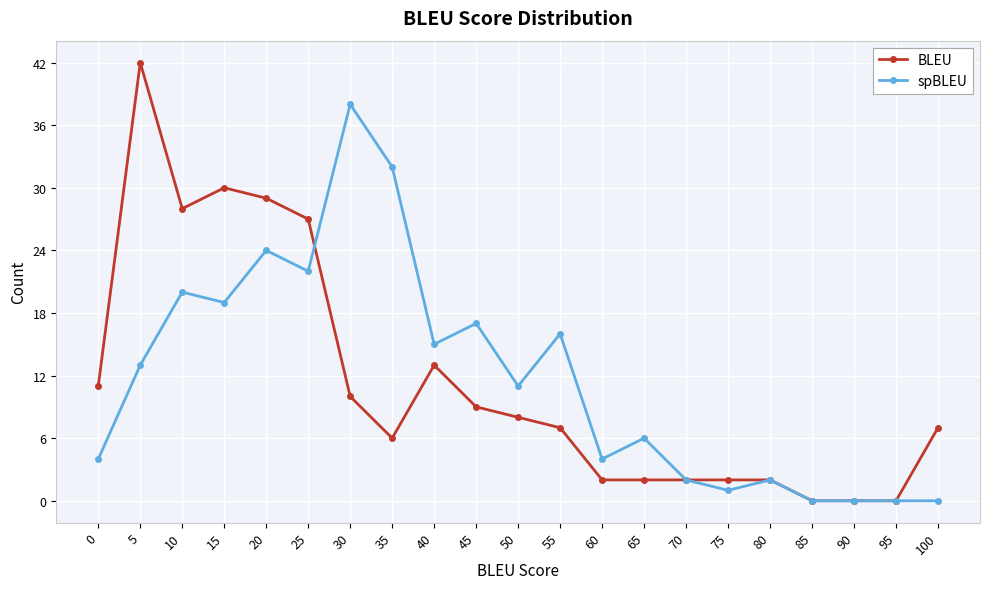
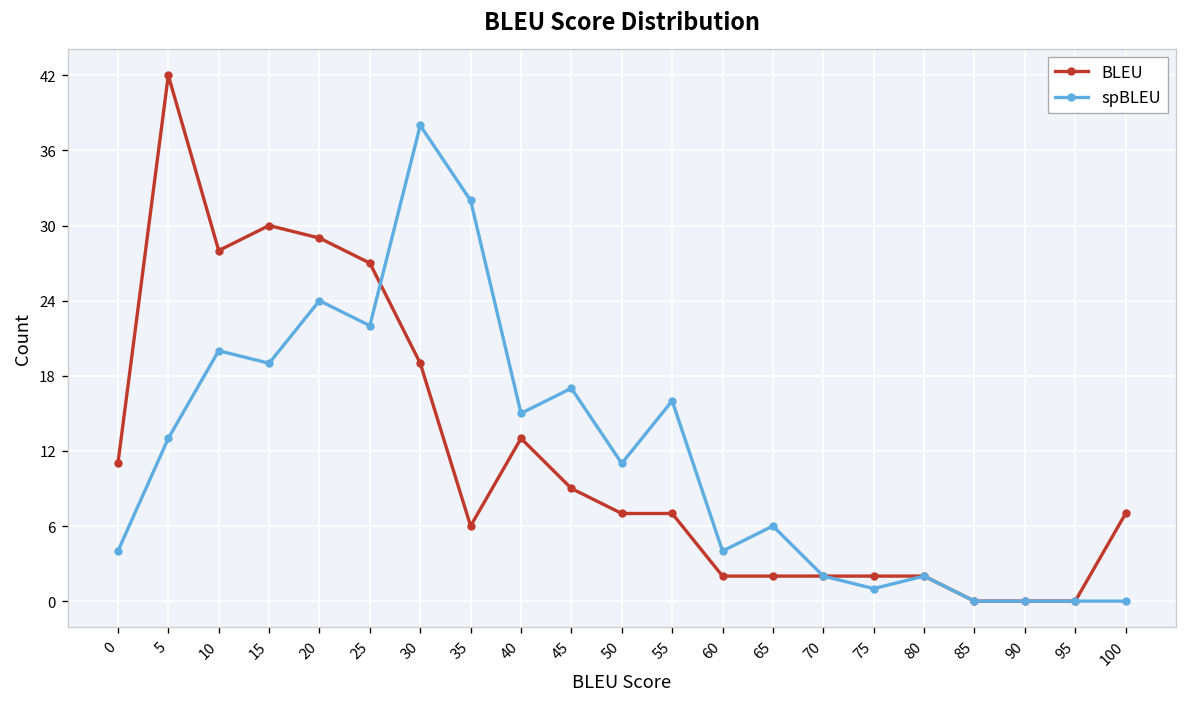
BLEU, 30: 10 -> 19
BLEU, 50: 8 -> 7
